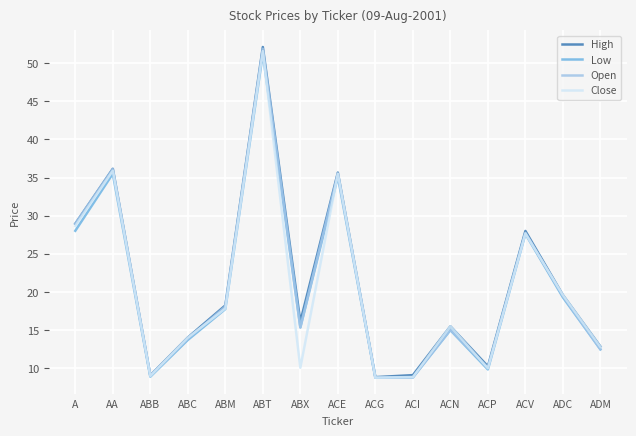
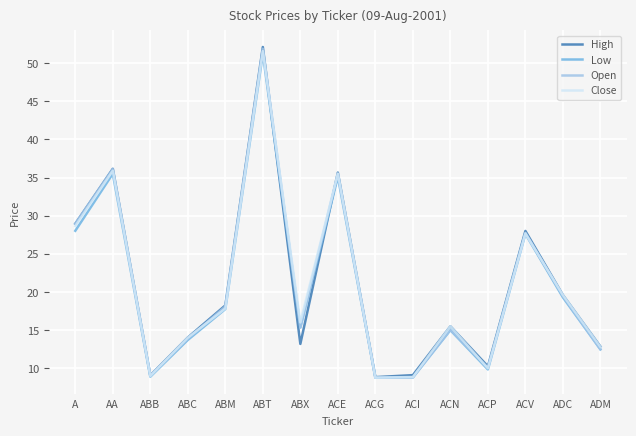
High, ABX: 16 -> 13
Close, ABX: 10 -> 16
